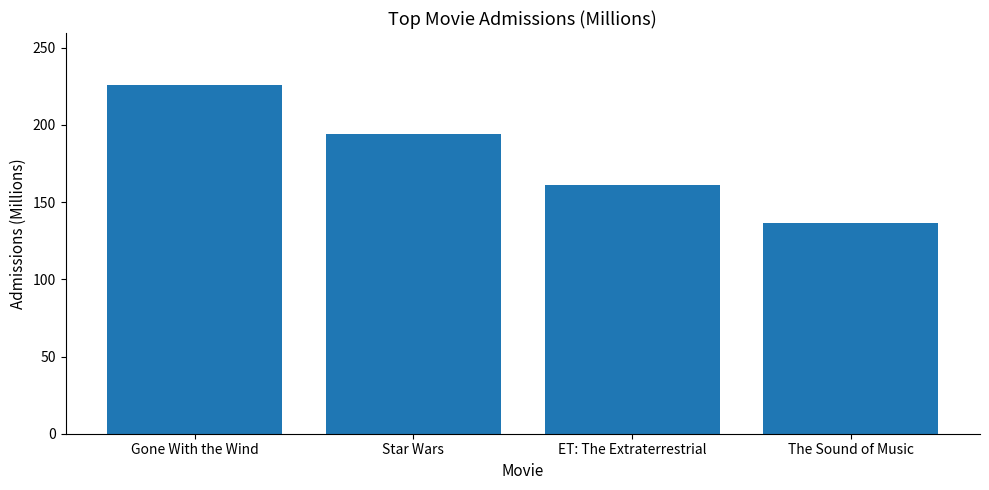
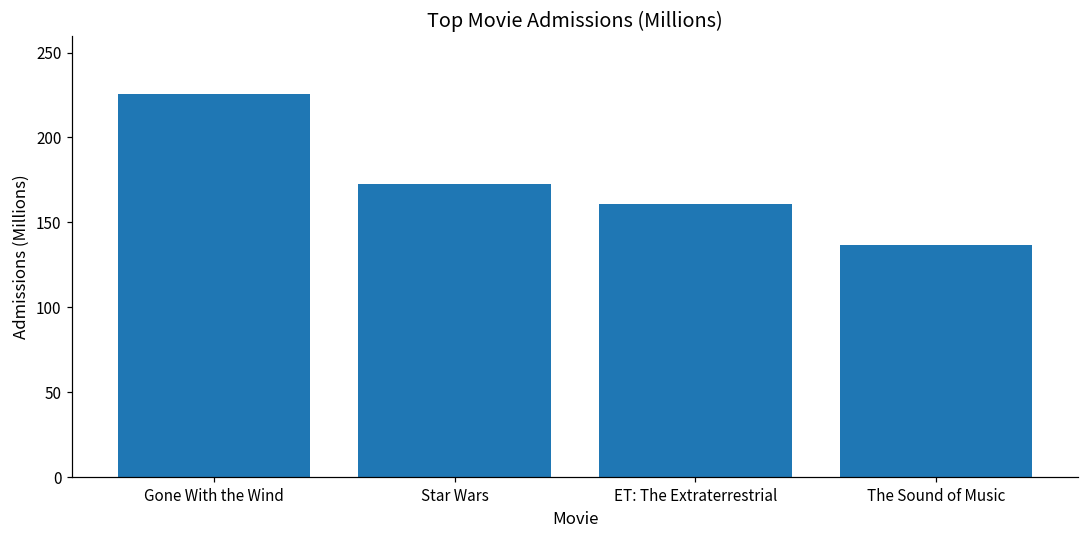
Star Wars: 194 -> 173
